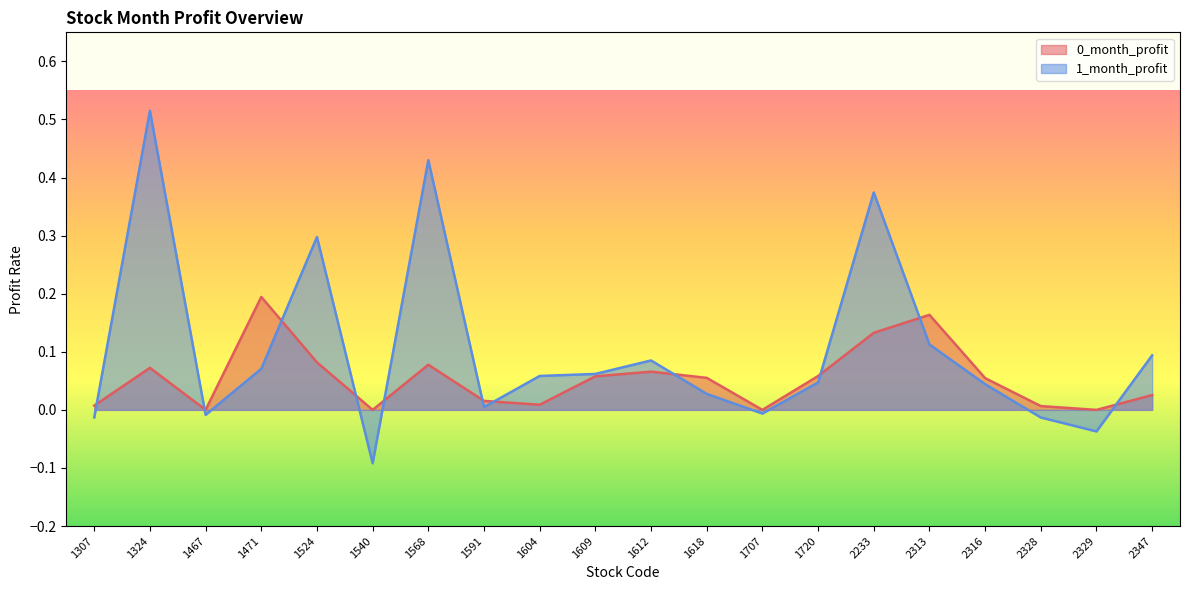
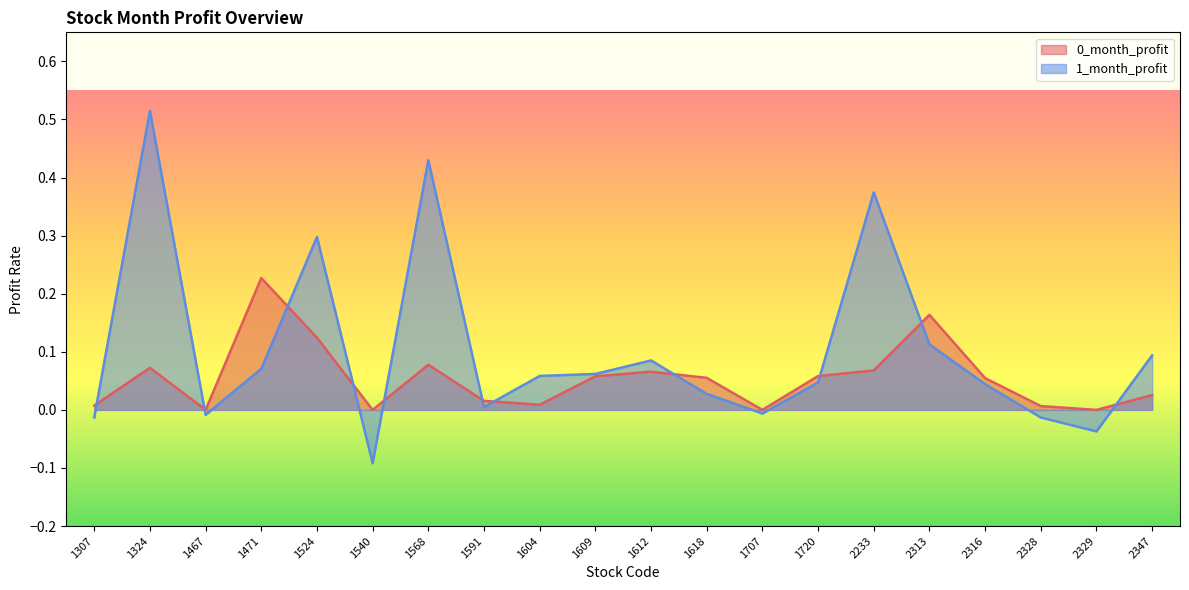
0_month_profit, 1471: 0.19 -> 0.23
0_month_profit, 1524: 0.08 -> 0.12
0_month_profit, 2233: 0.13 -> 0.07
